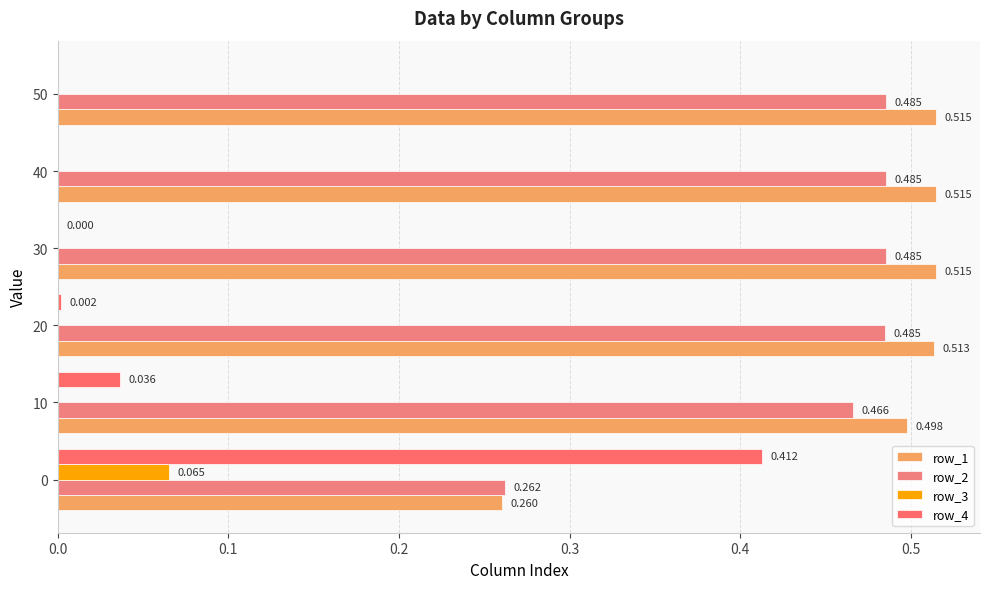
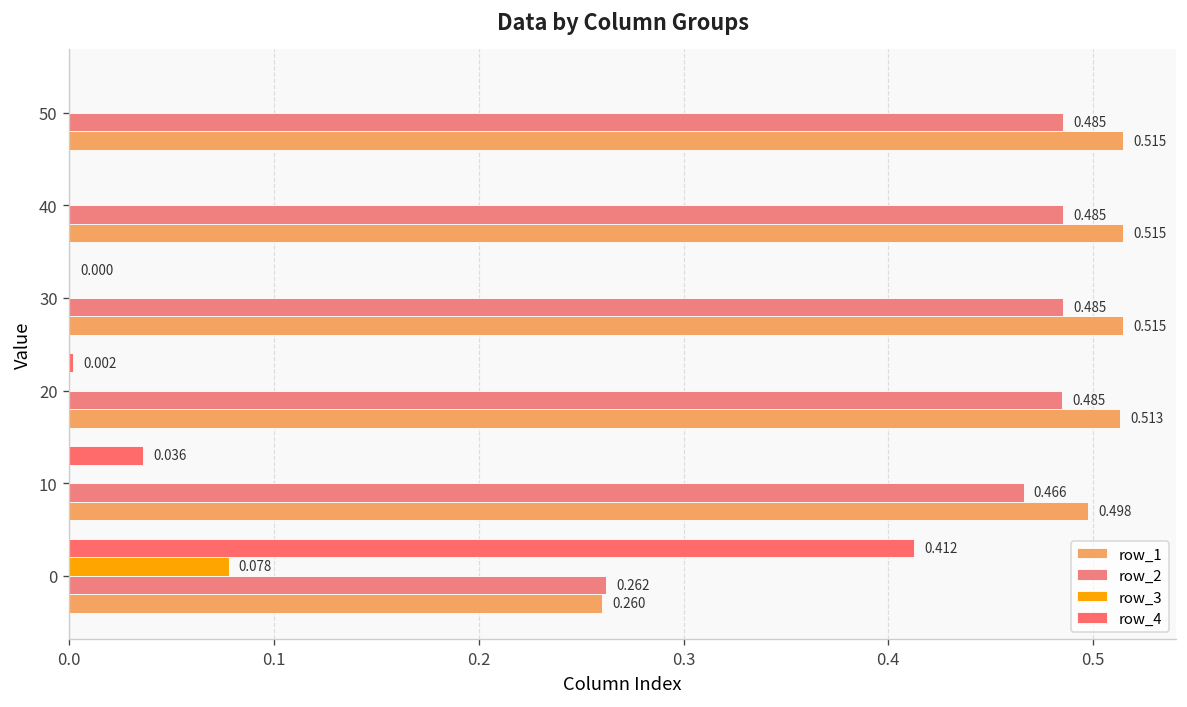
row_3, 0: 0.065 -> 0.078
